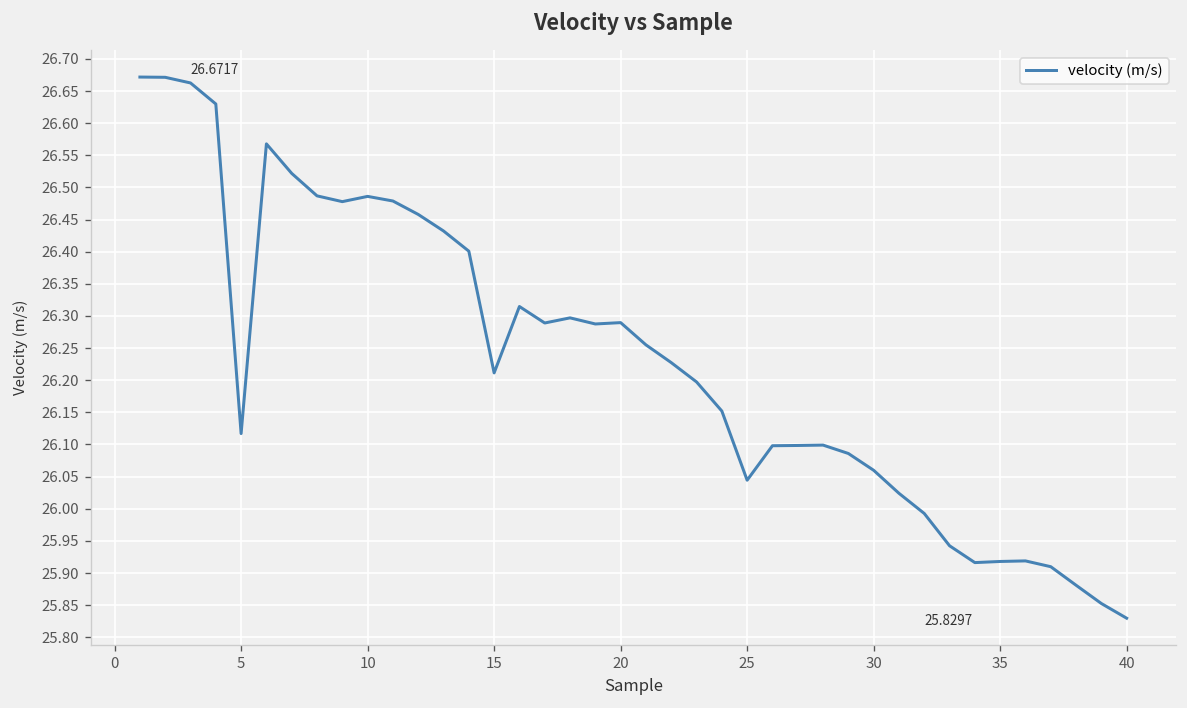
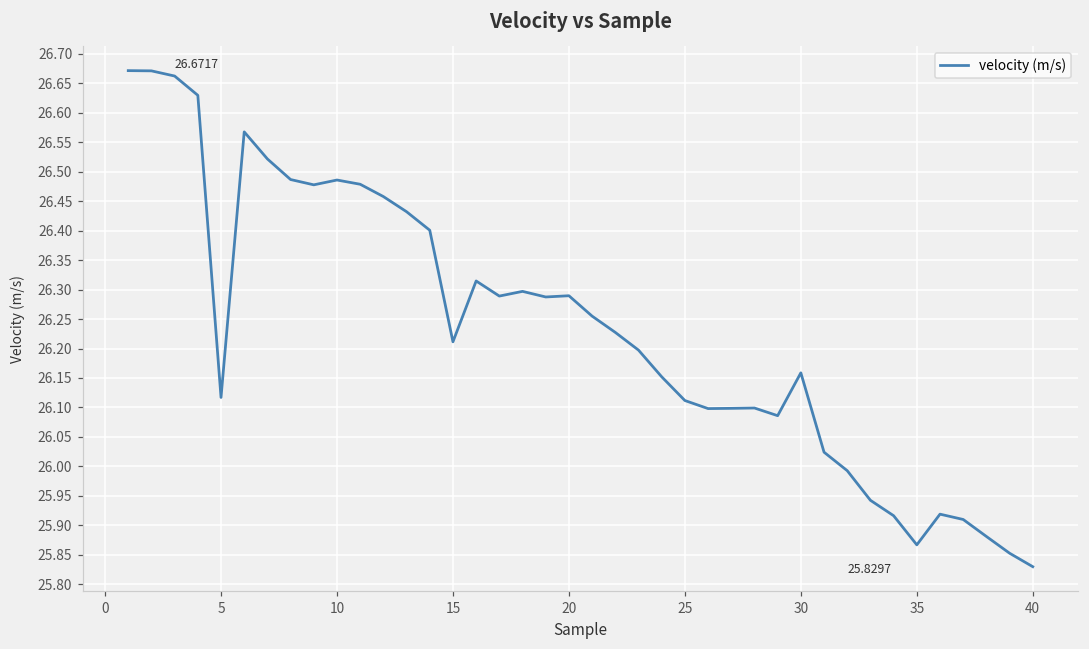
25: 26.04 -> 26.11
30: 26.06 -> 26.16
35: 25.92 -> 25.87
